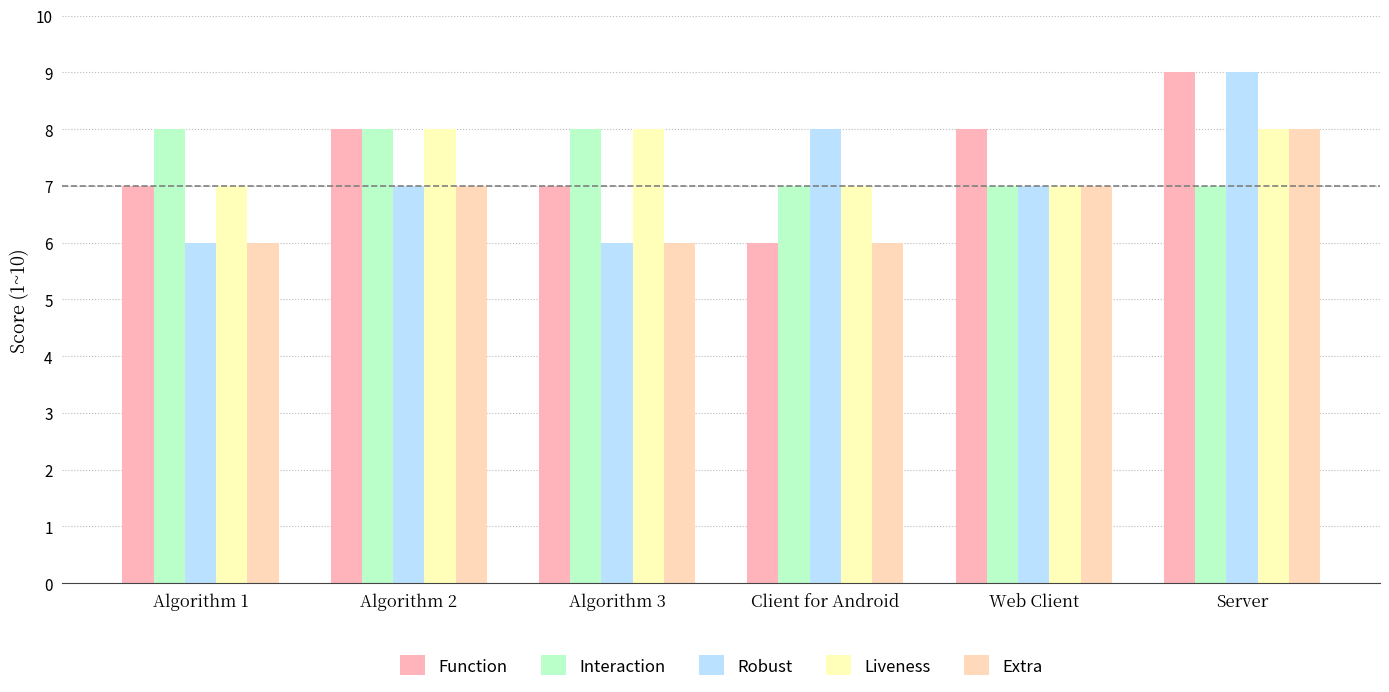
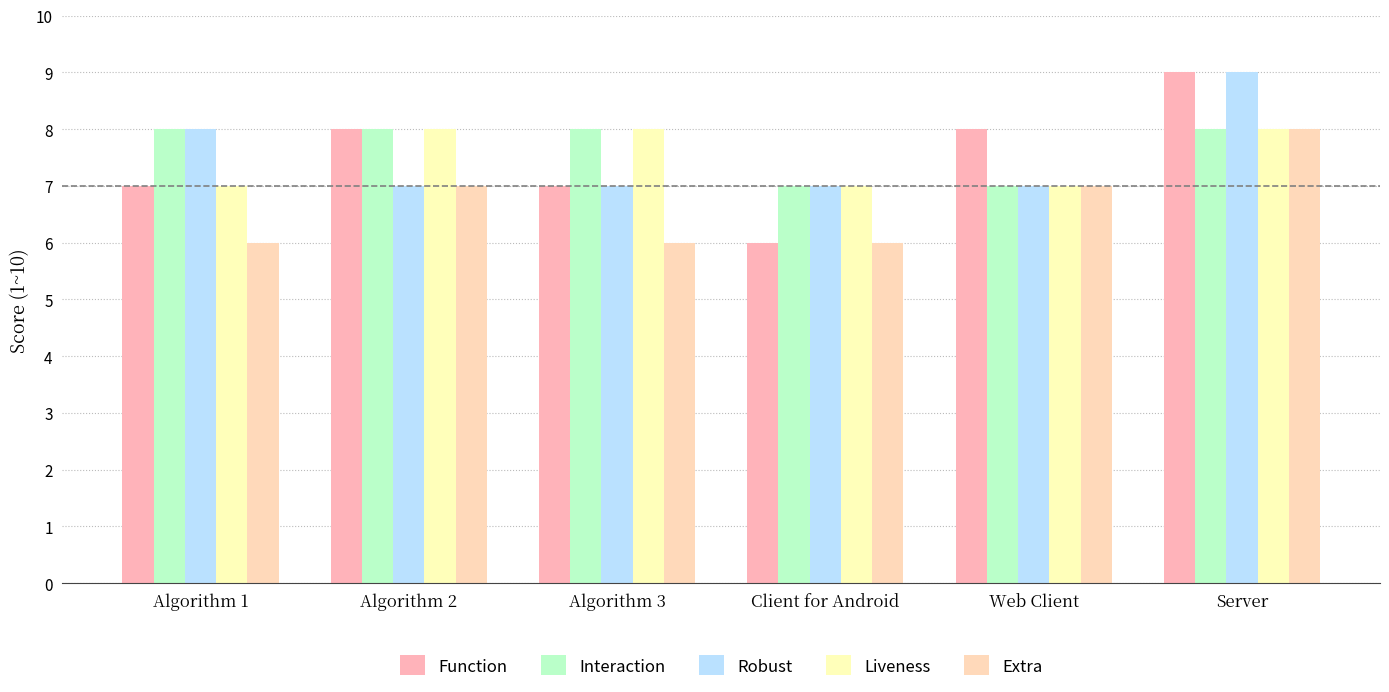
Robust, Algorithm 1: 6 -> 8
Robust, Algorithm 3: 6 -> 7
Robust, Client for Android: 8 -> 7
Interaction, Server: 7 -> 8
